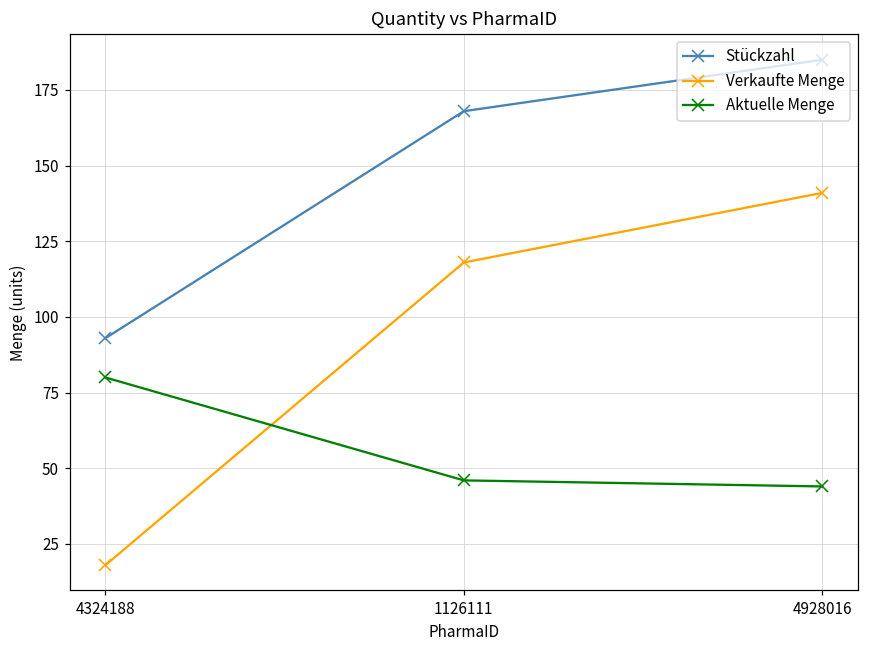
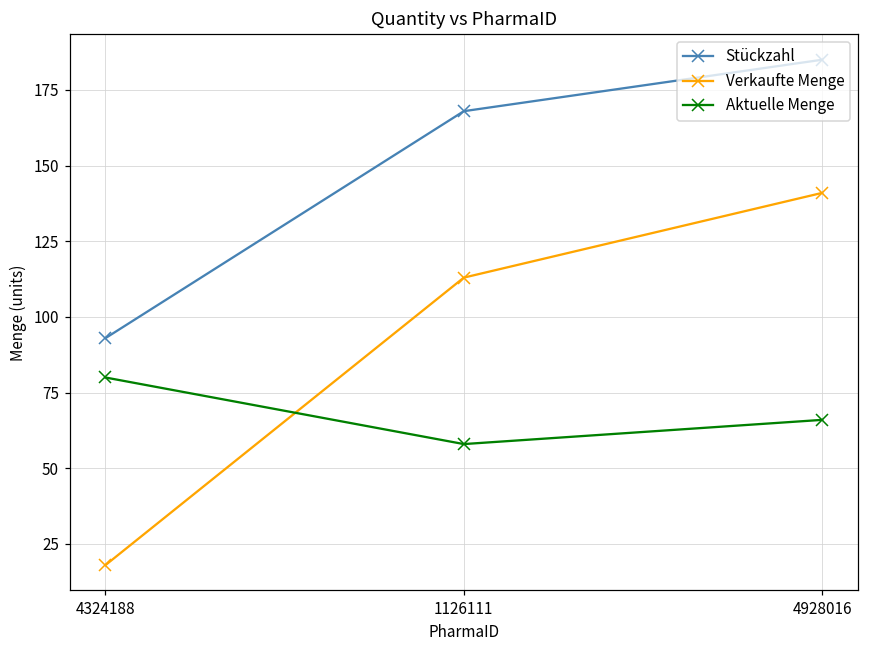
Verkaufte Menge, 1126111: 118 -> 113
Aktuelle Menge, 1126111: 46 -> 58
Aktuelle Menge, 4928016: 44 -> 66
